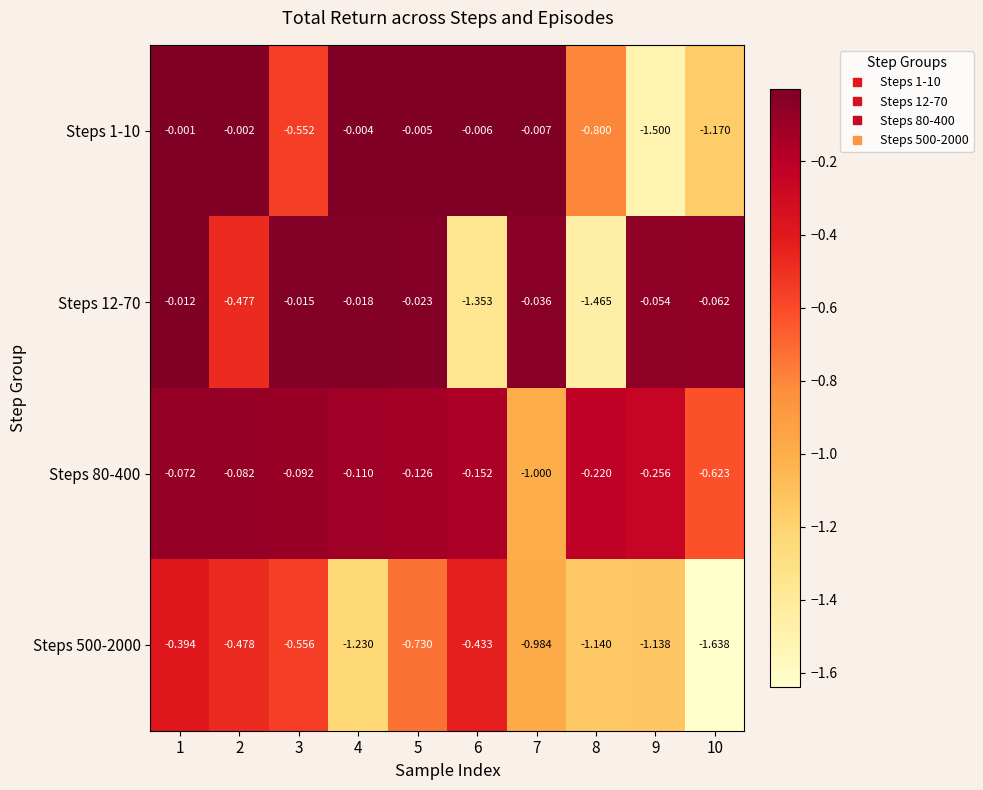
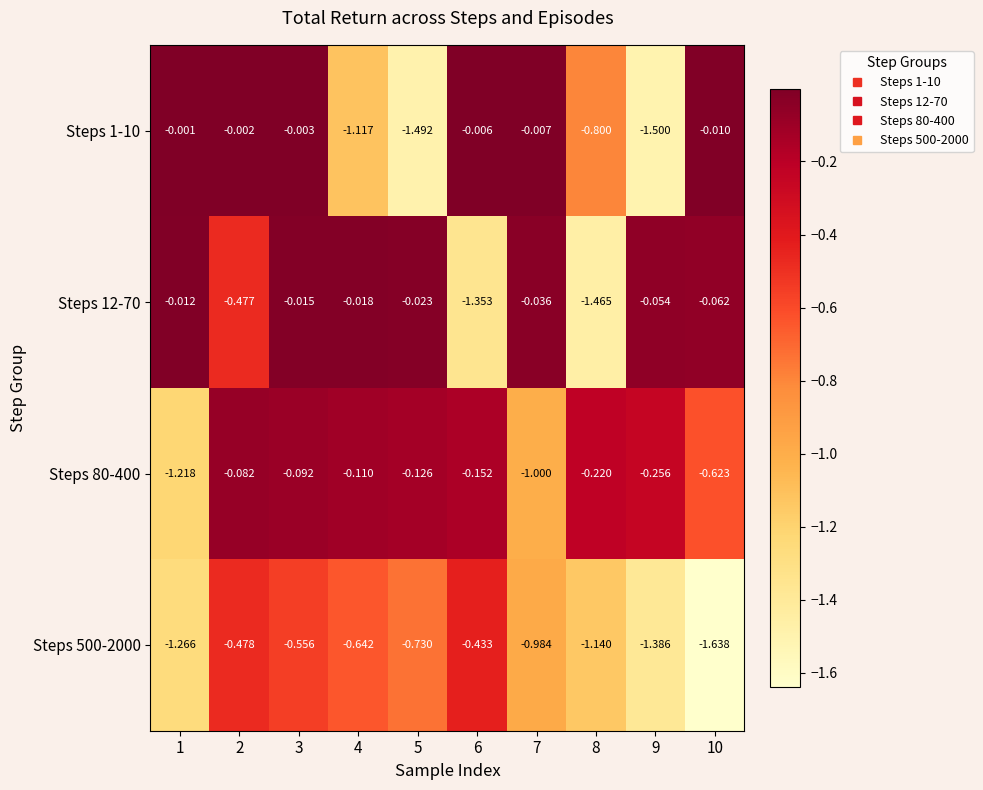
Steps 1-10, 3: -0.552 -> -0.003
Steps 1-10, 4: -0.004 -> -1.117
Steps 1-10, 5: -0.005 -> -1.492
Steps 1-10, 10: -1.170 -> -0.010
Steps 80-400, 1: -0.072 -> -1.218
Steps 500-2000, 1: -0.394 -> -1.266
Steps 500-2000, 4: -1.230 -> -0.642
Steps 500-2000, 9: -1.138 -> -1.386
